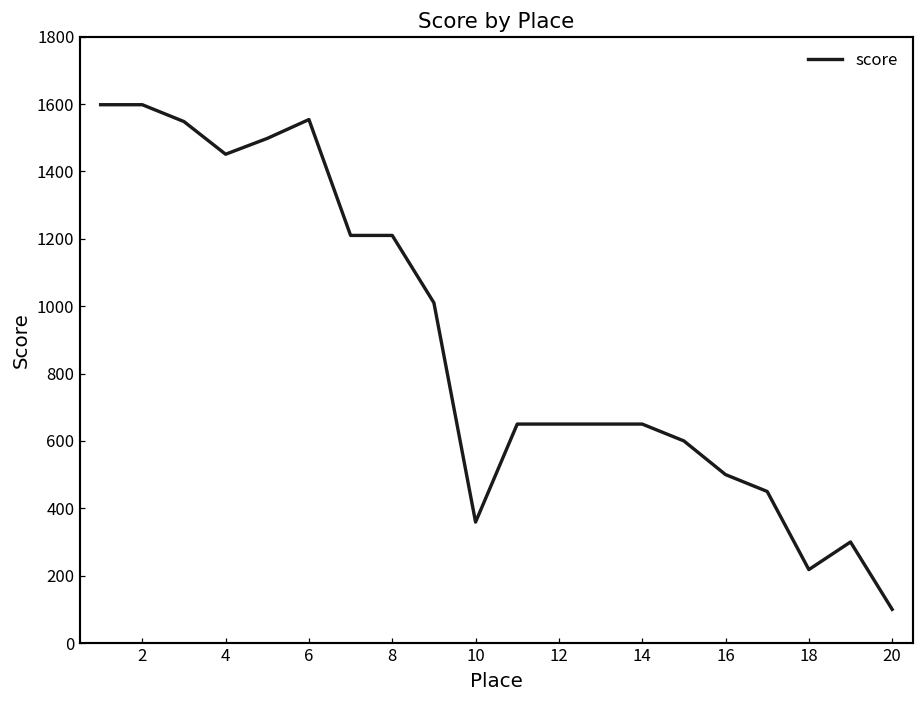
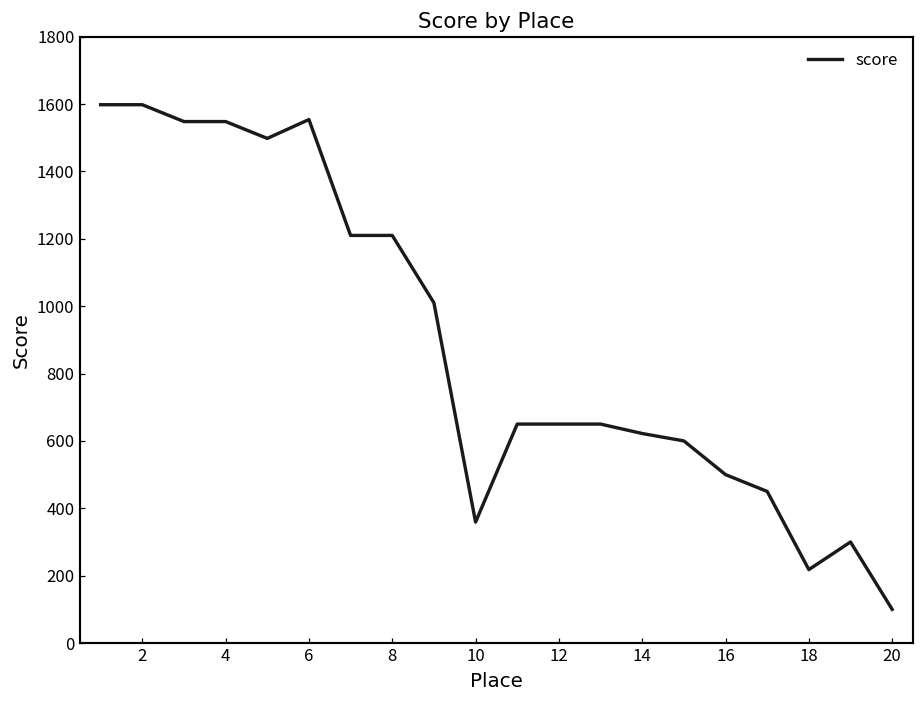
4: 1450 -> 1550
14: 650 -> 620
